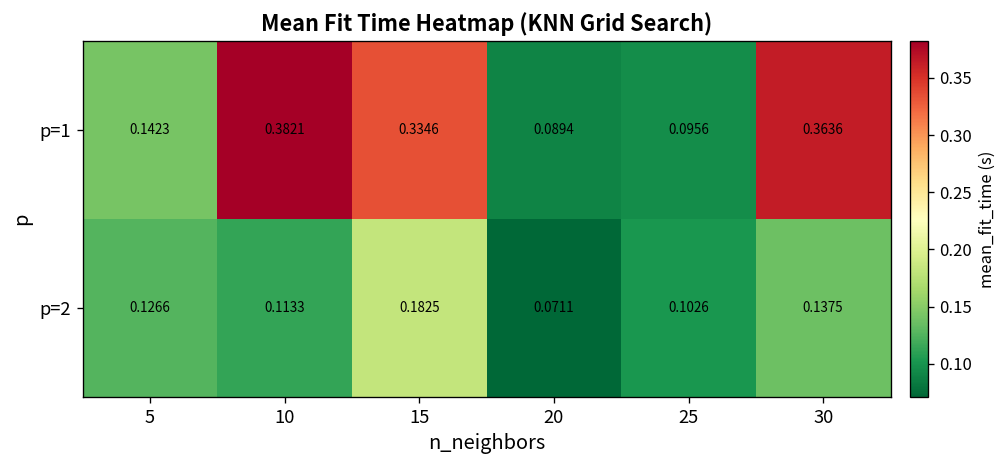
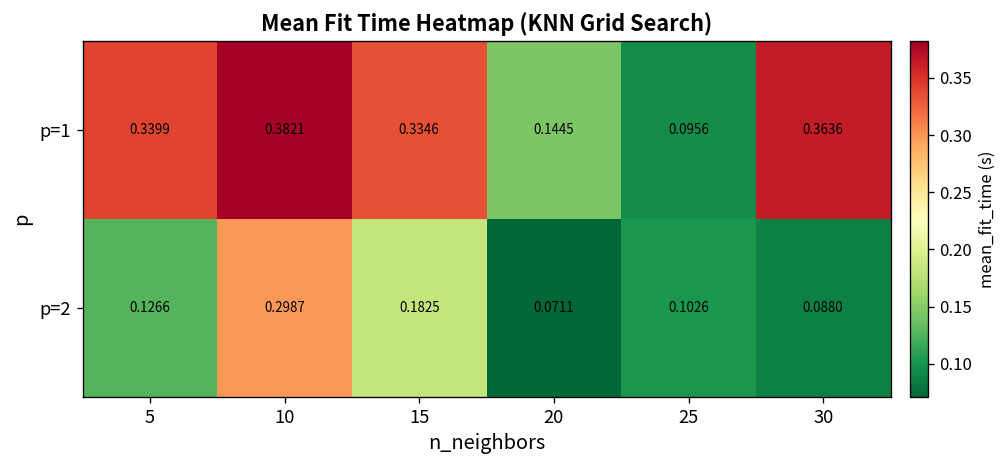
p=1, 5: 0.1423 -> 0.3399
p=1, 20: 0.0894 -> 0.1445
p=2, 10: 0.1133 -> 0.2987
p=2, 30: 0.1375 -> 0.0880
